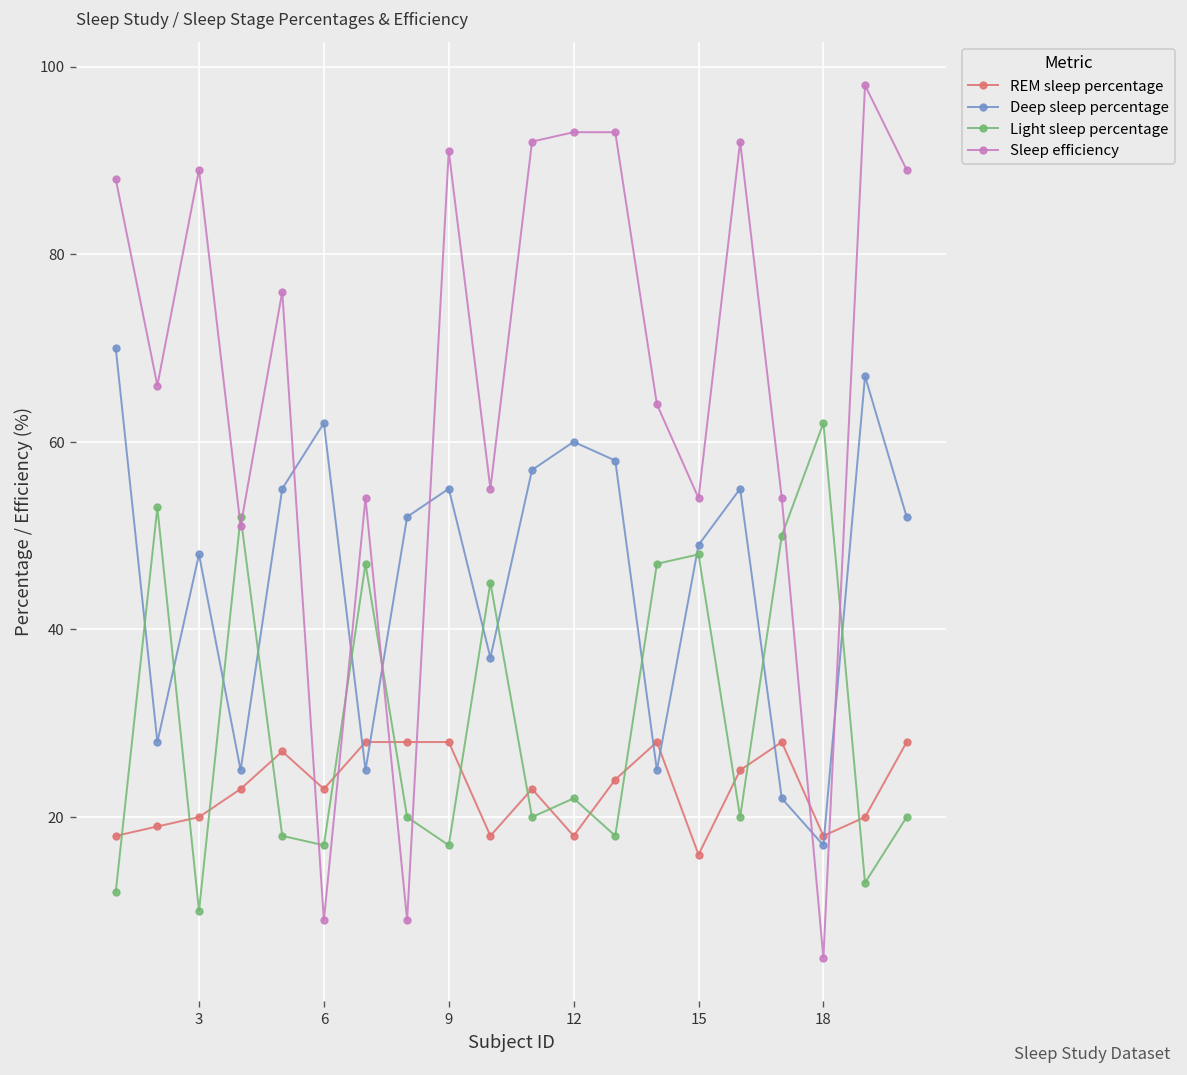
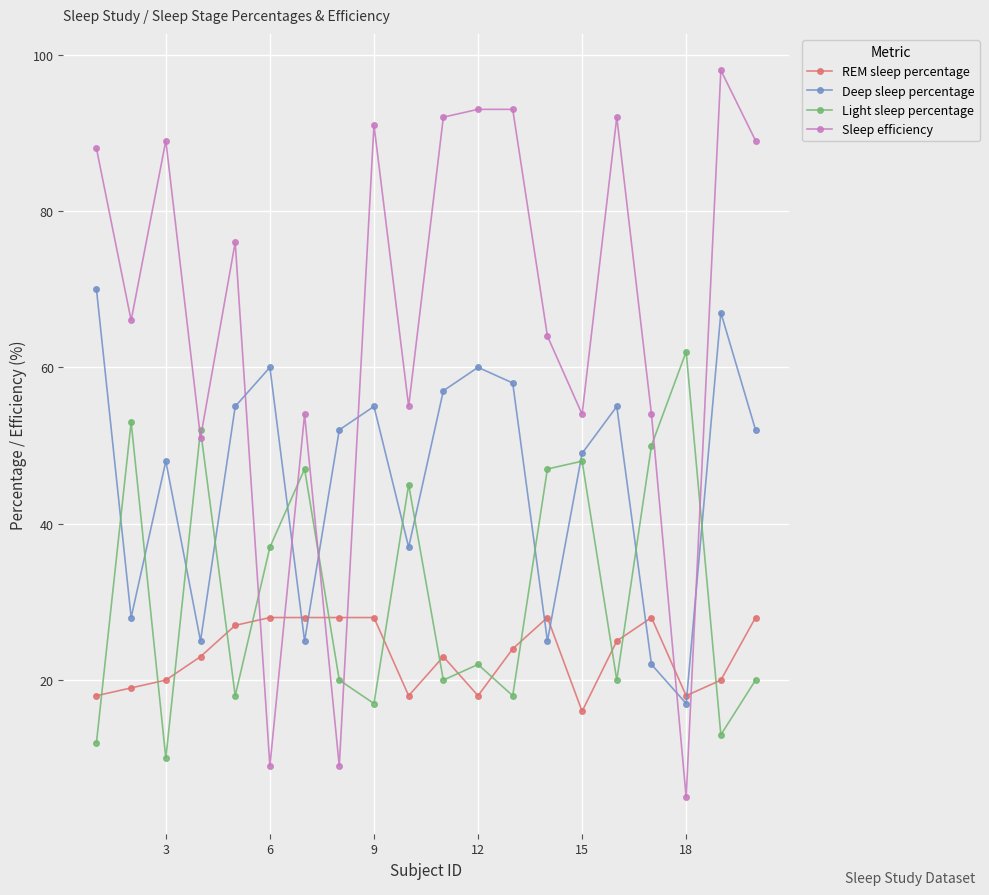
REM sleep percentage, 6: 23 -> 28
Deep sleep percentage, 6: 62 -> 60
Light sleep percentage, 6: 17 -> 37
